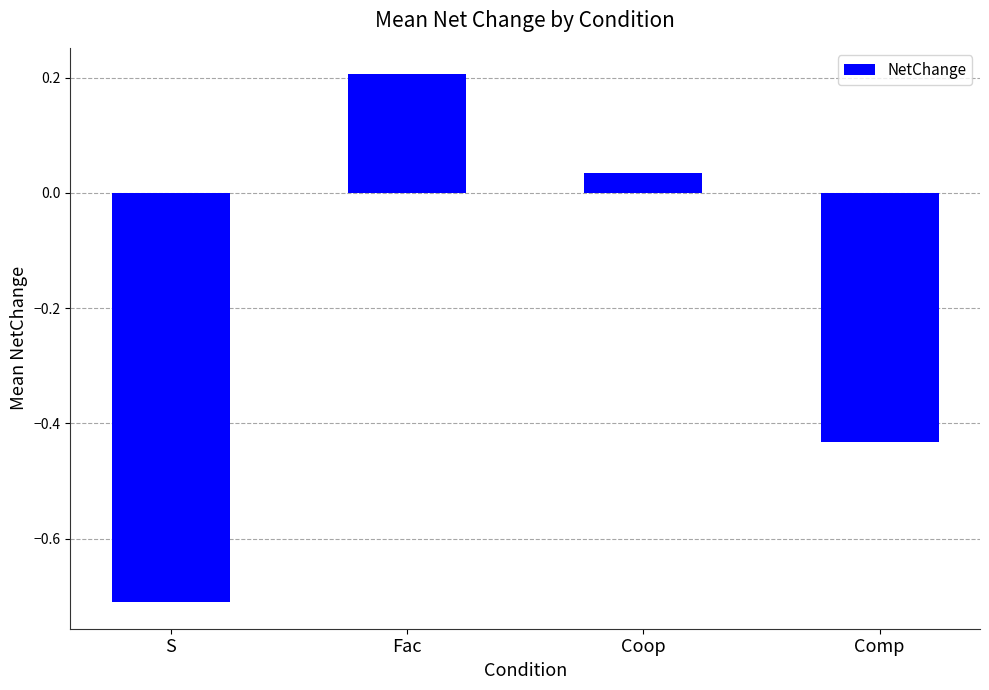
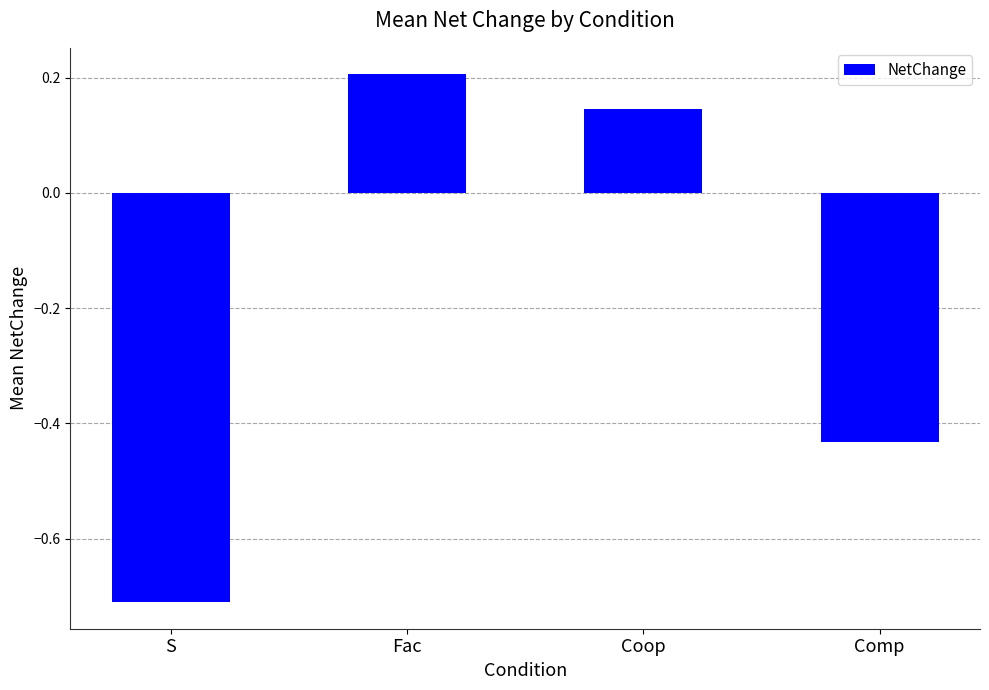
Coop: 0.03 -> 0.15
